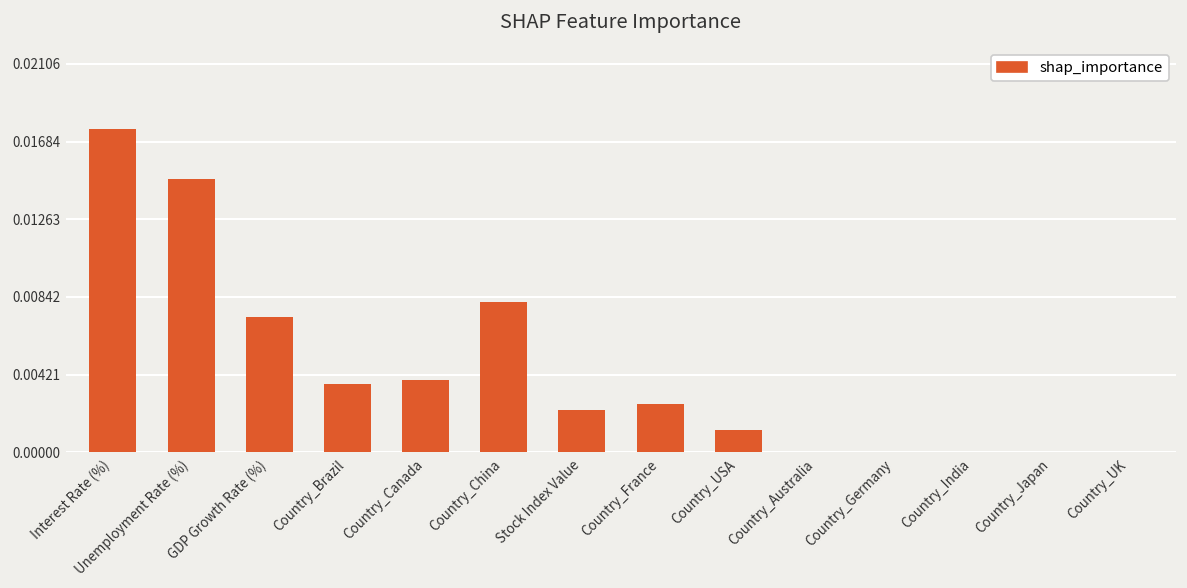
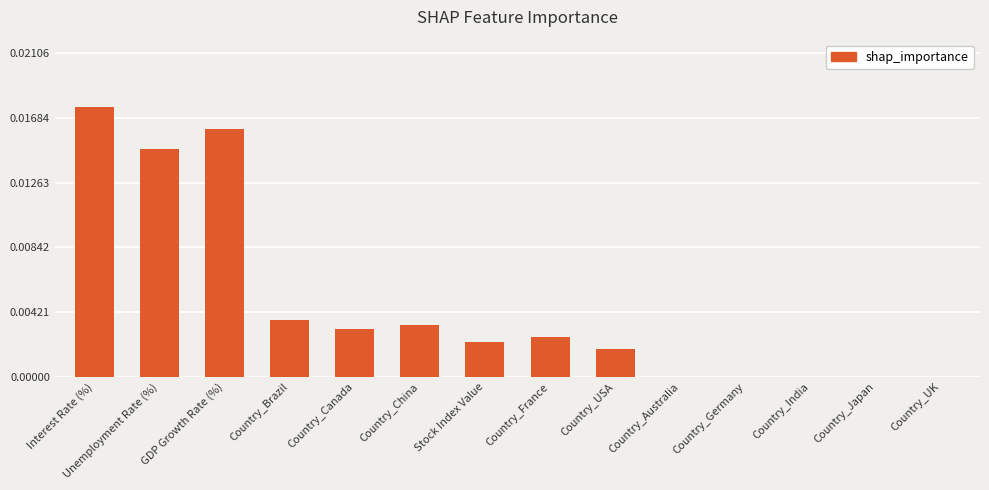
GDP Growth Rate (%): 0.0073 -> 0.0161
Country_Canada: 0.0039 -> 0.0031
Country_China: 0.0081 -> 0.0034
Country_USA: 0.0012 -> 0.0018
